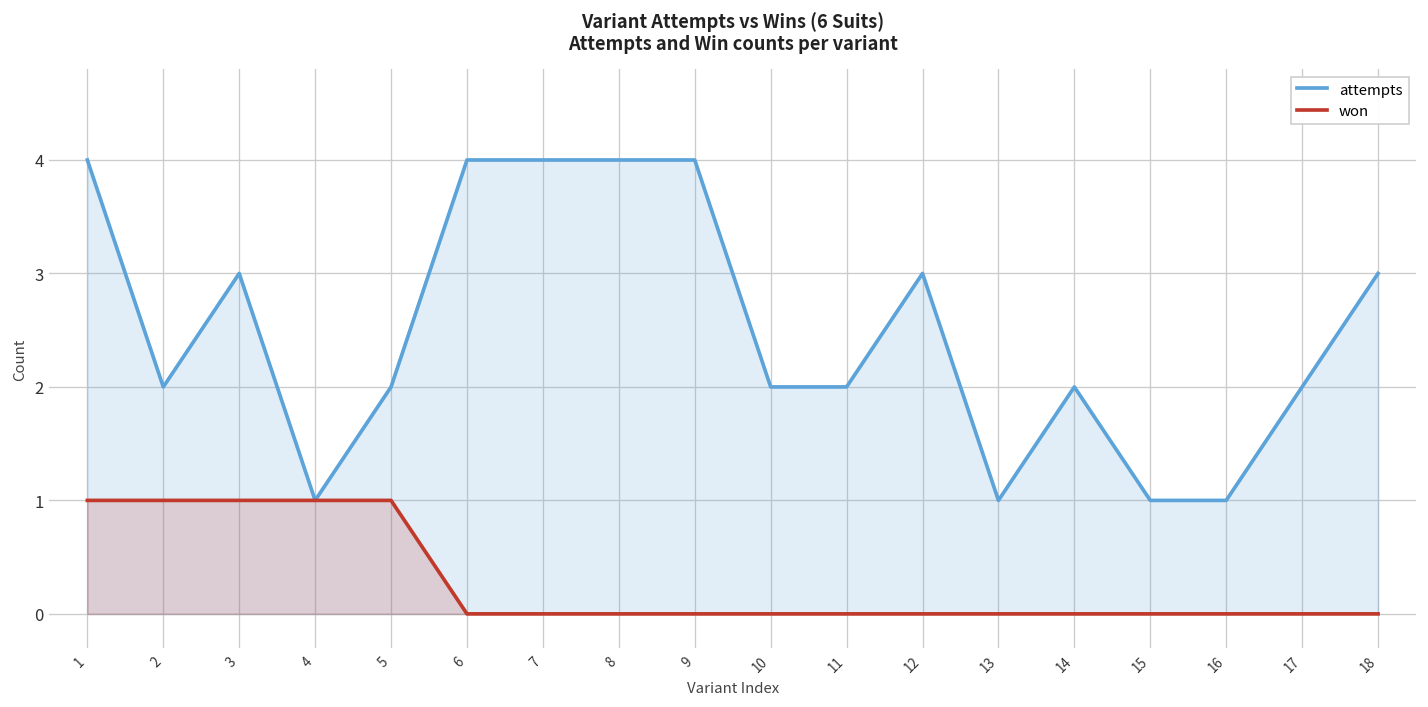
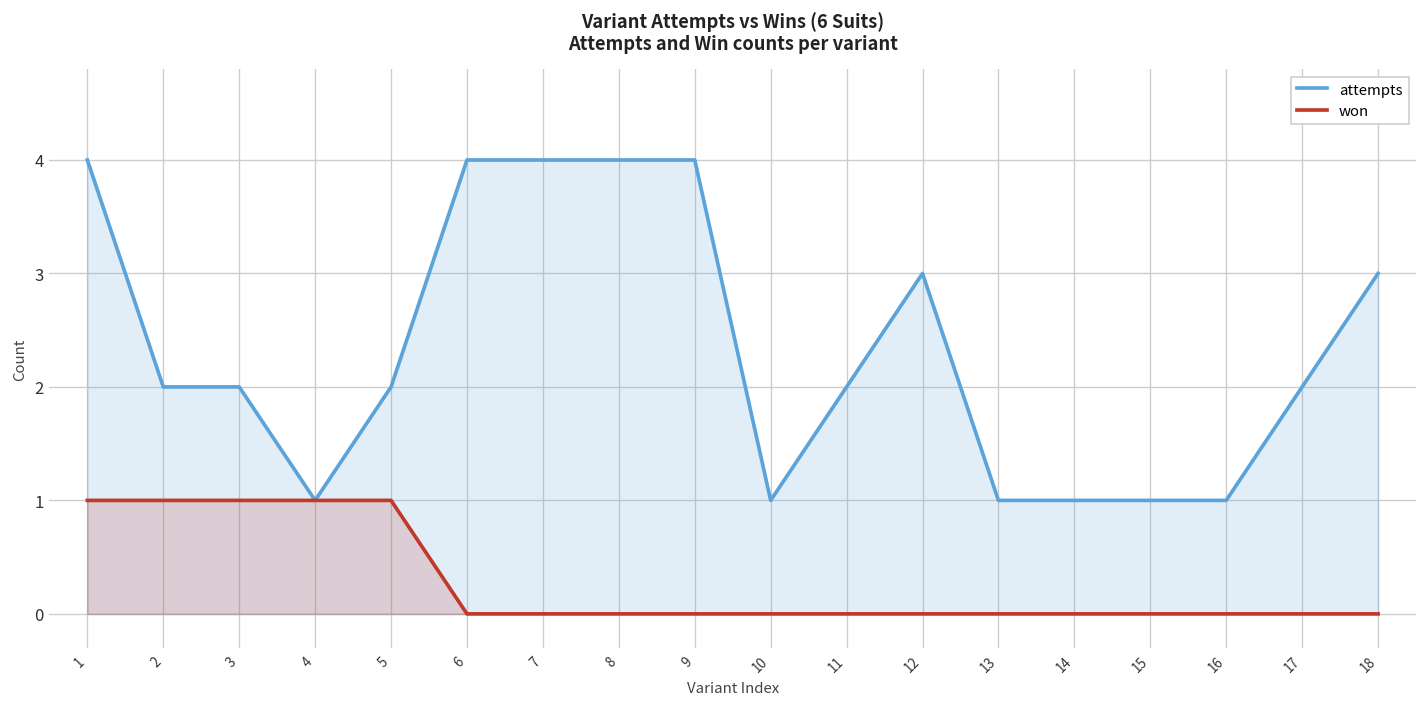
attempts, 3: 3 -> 2
attempts, 10: 2 -> 1
attempts, 14: 2 -> 1
